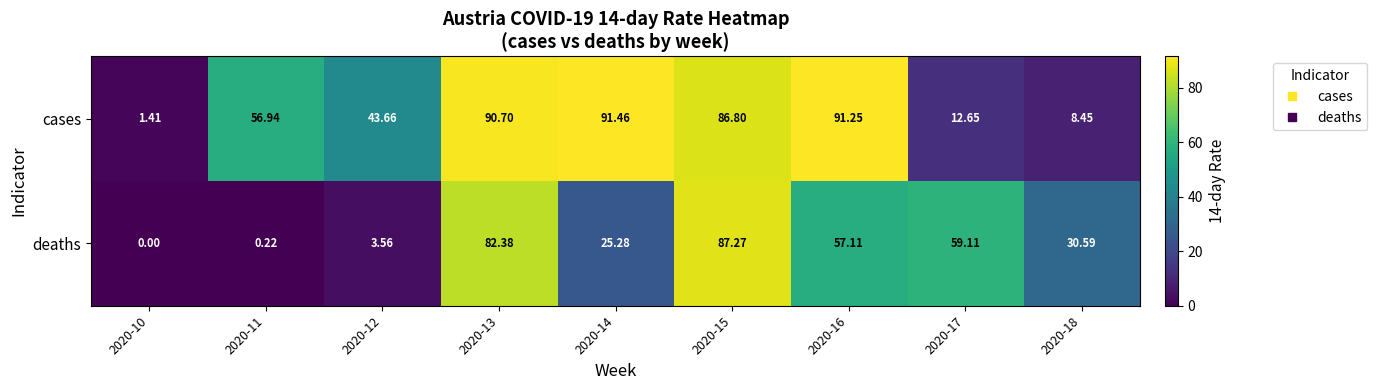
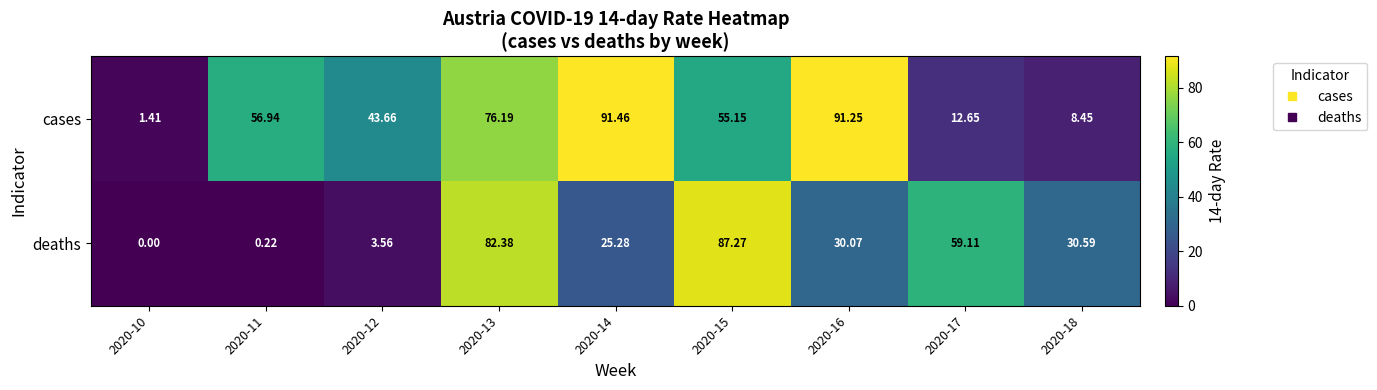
cases, 2020-13: 90.70 -> 76.19
cases, 2020-15: 86.80 -> 55.15
deaths, 2020-16: 57.11 -> 30.07
